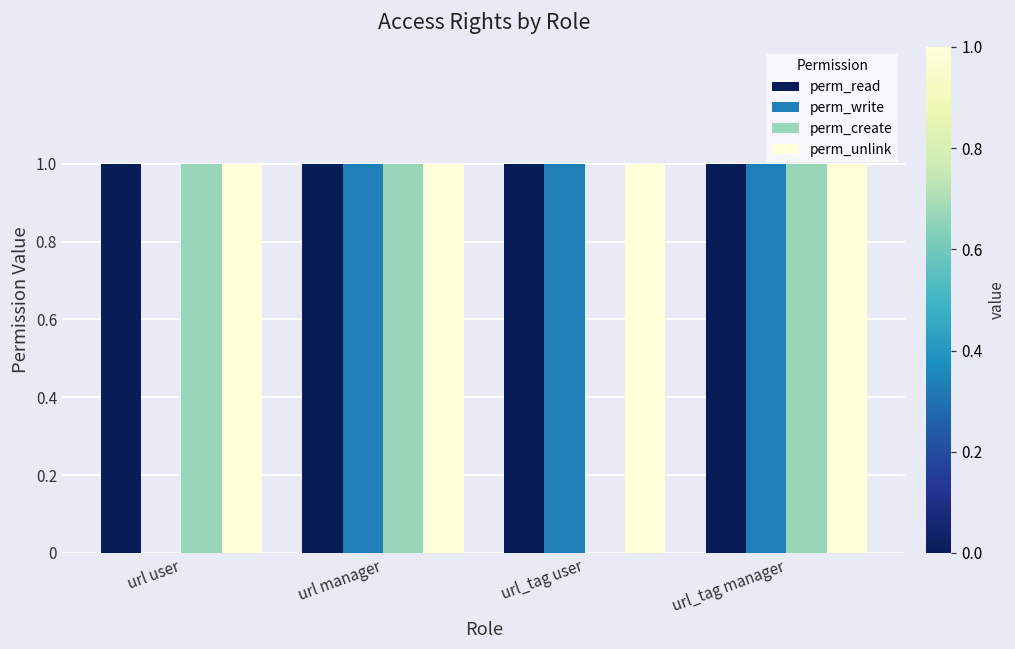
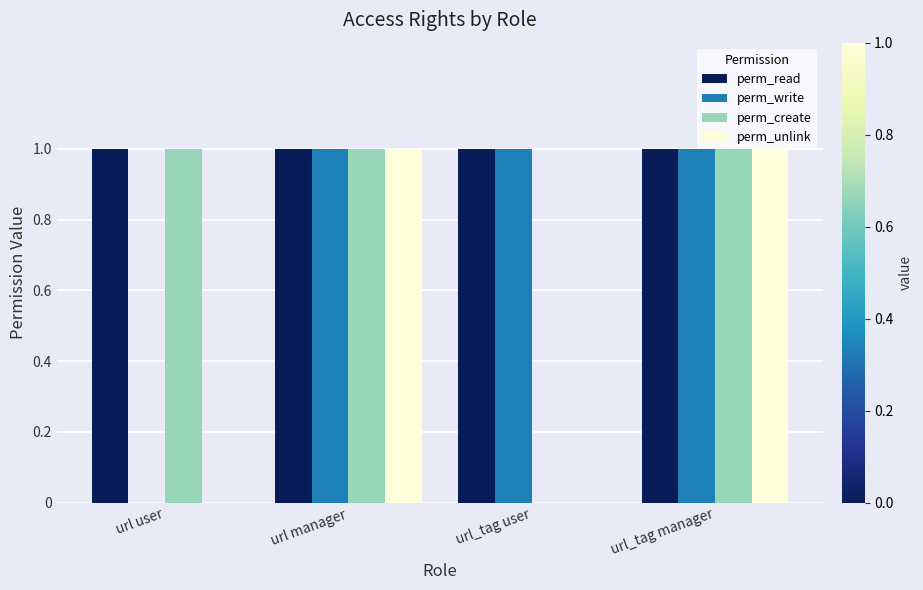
perm_unlink, url user: 1 -> 0
perm_unlink, url_tag user: 1 -> 0
